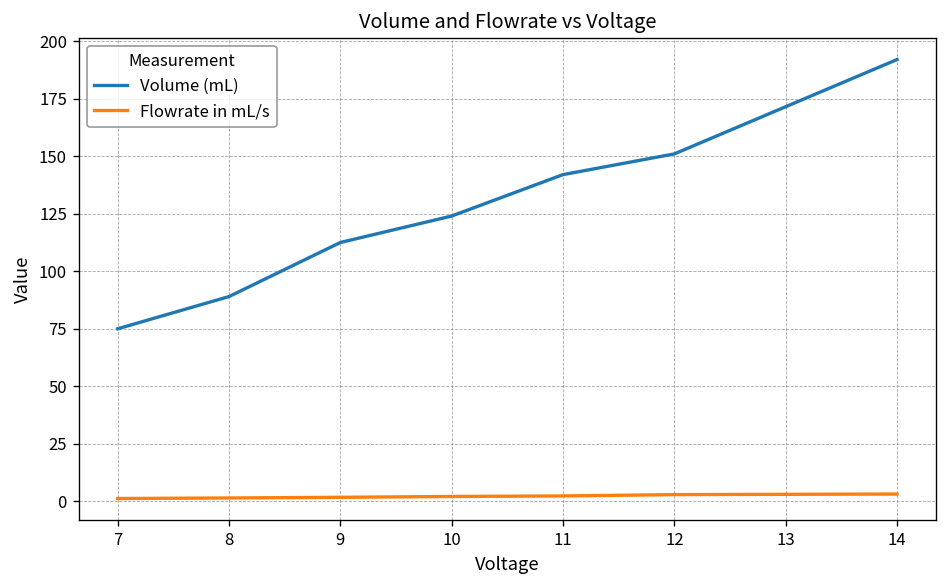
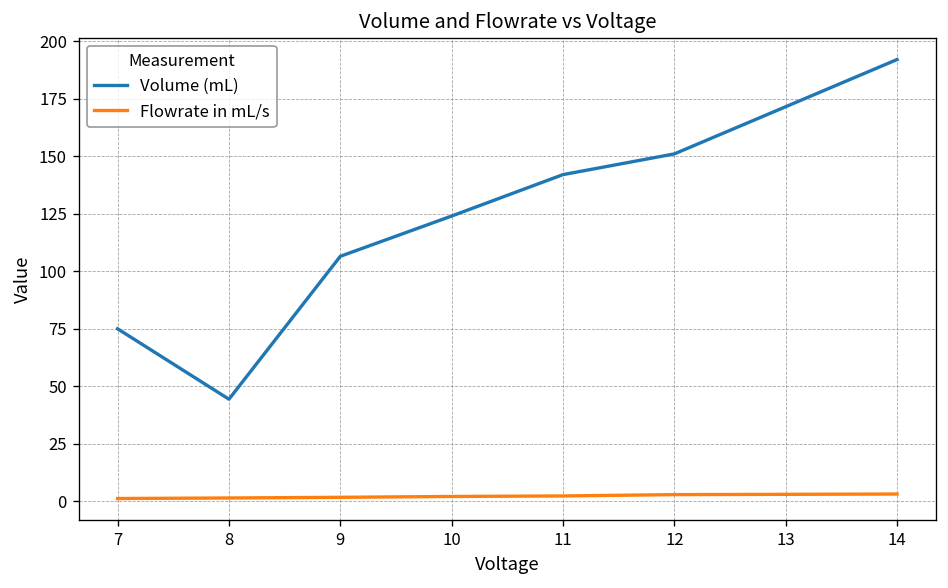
Volume (mL), 8: 89 -> 44
Volume (mL), 9: 113 -> 107
